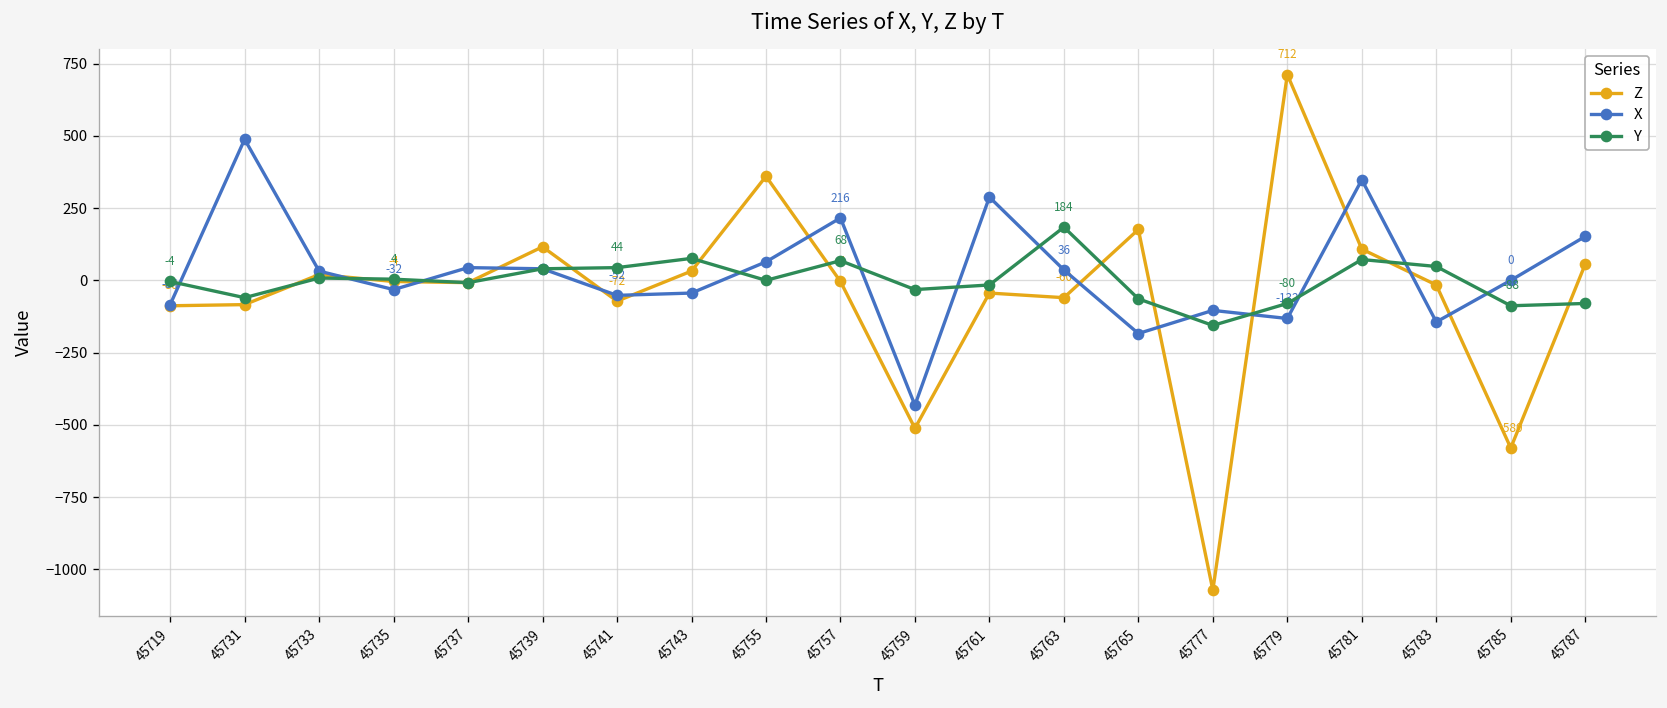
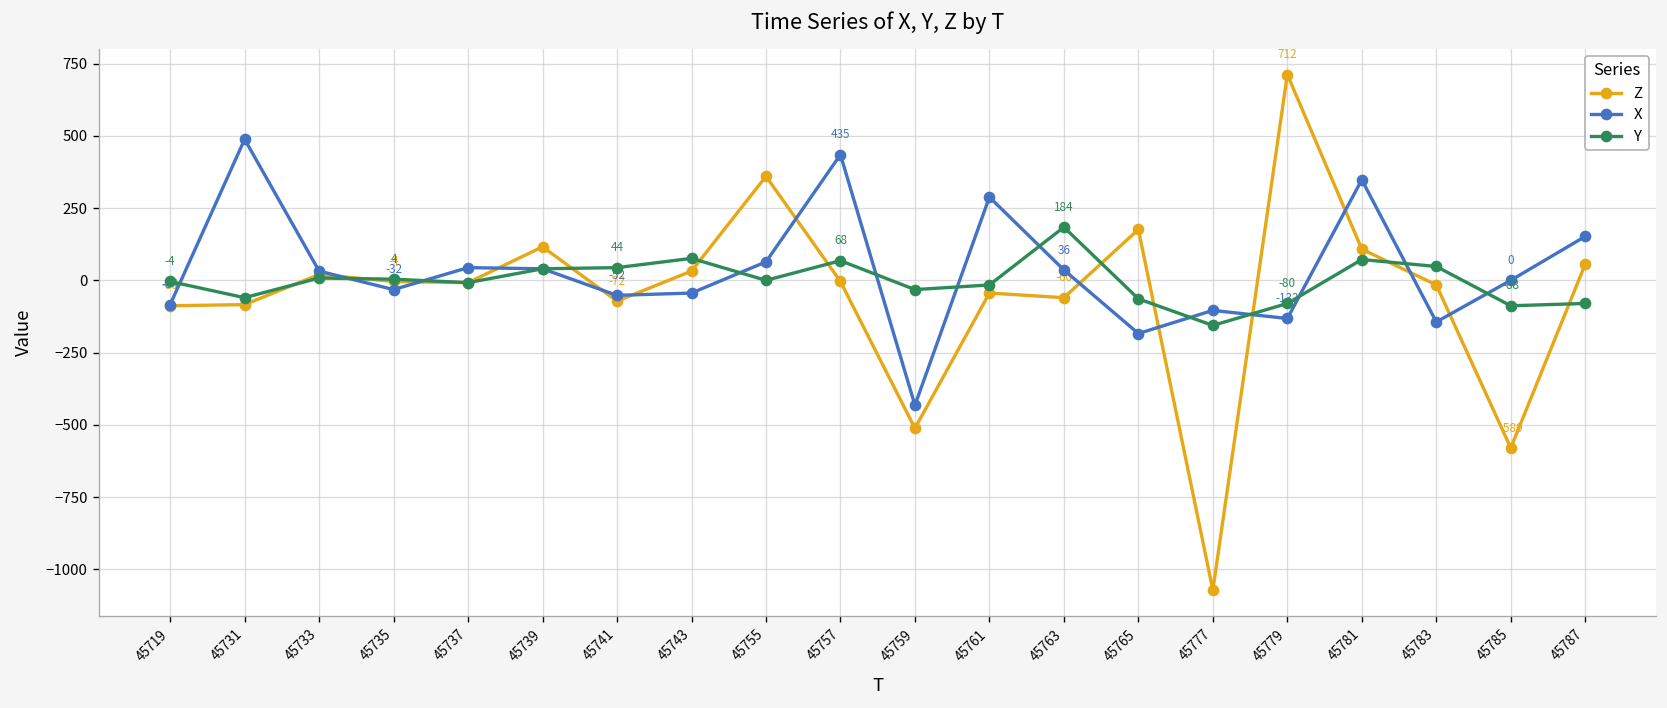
X, 45757: 216 -> 435
